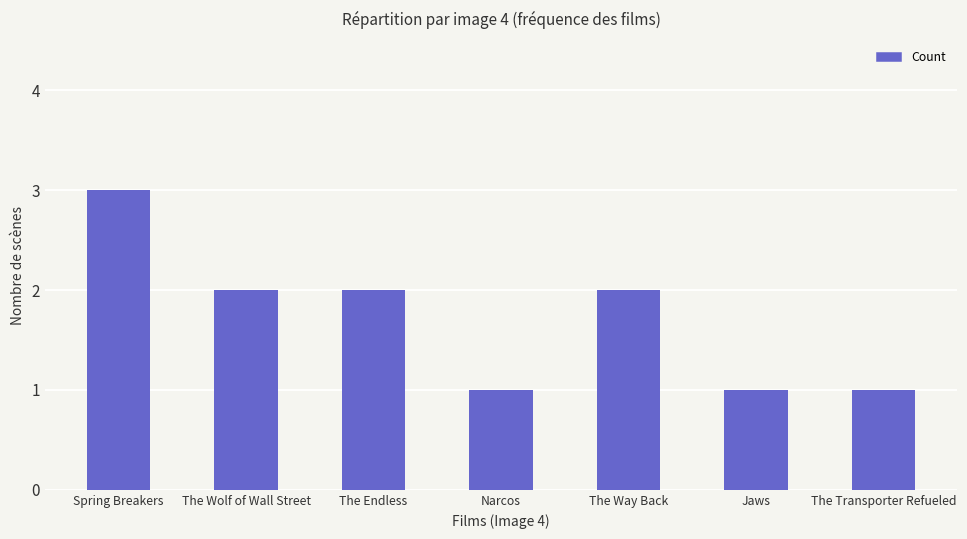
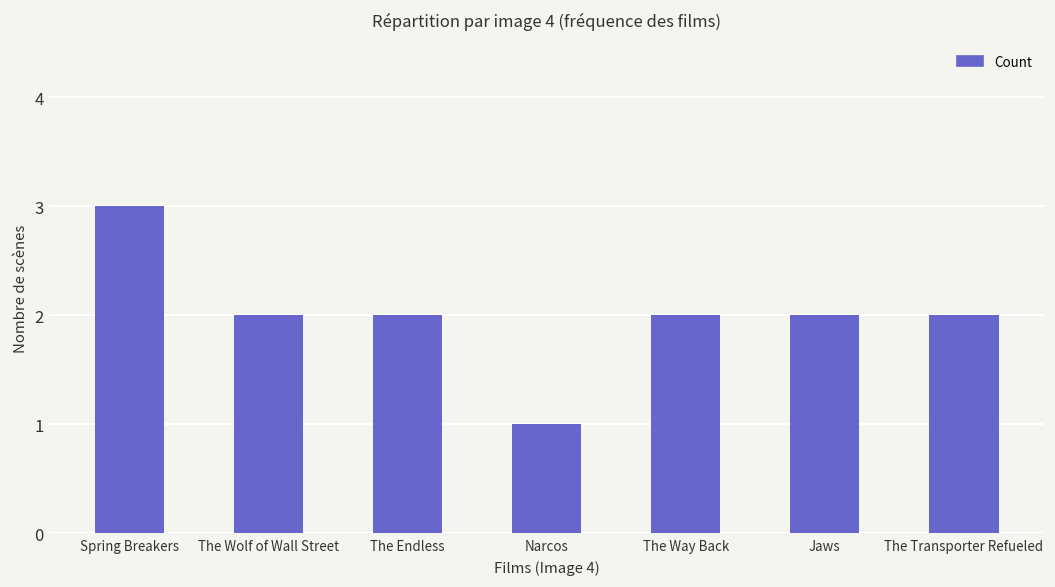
Jaws: 1 -> 2
The Transporter Refueled: 1 -> 2
